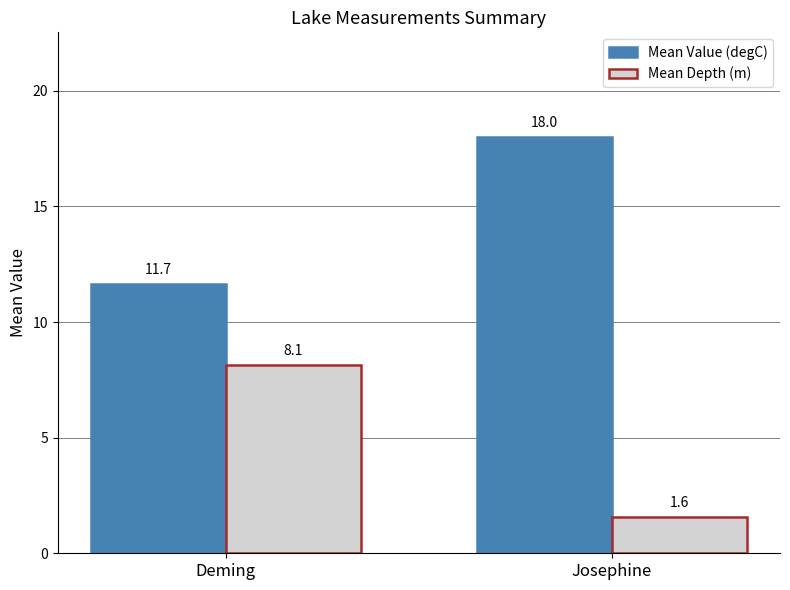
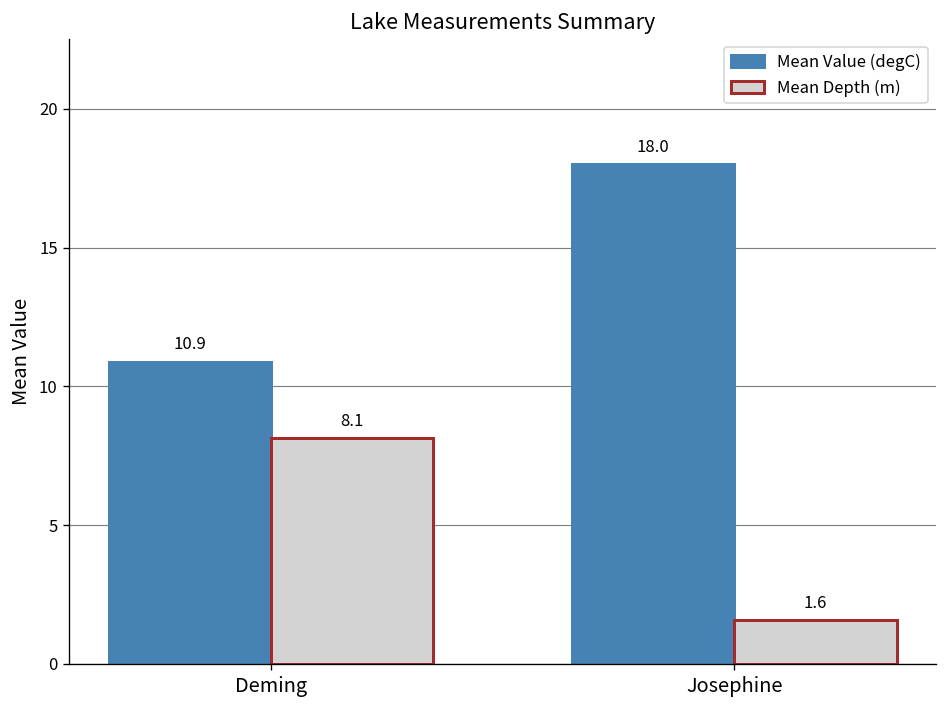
Mean Value (degC), Deming: 11.7 -> 10.9
